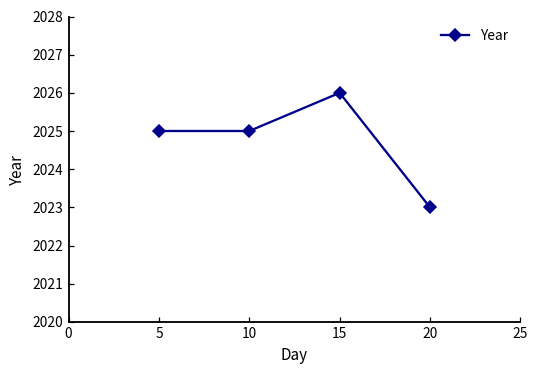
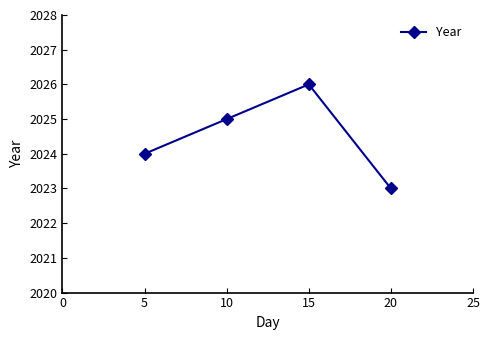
5: 2025 -> 2024
